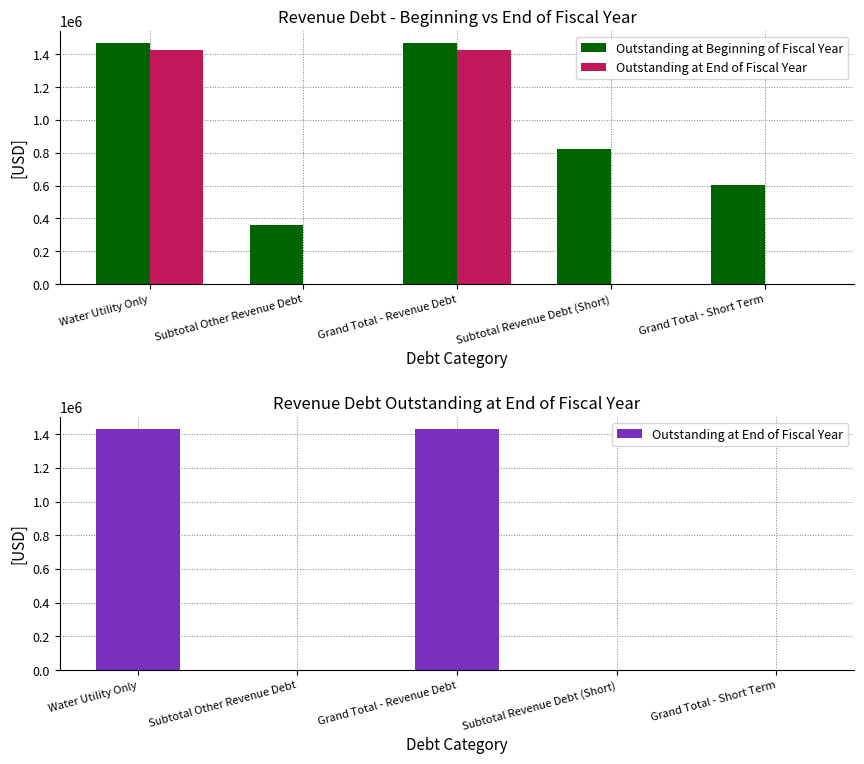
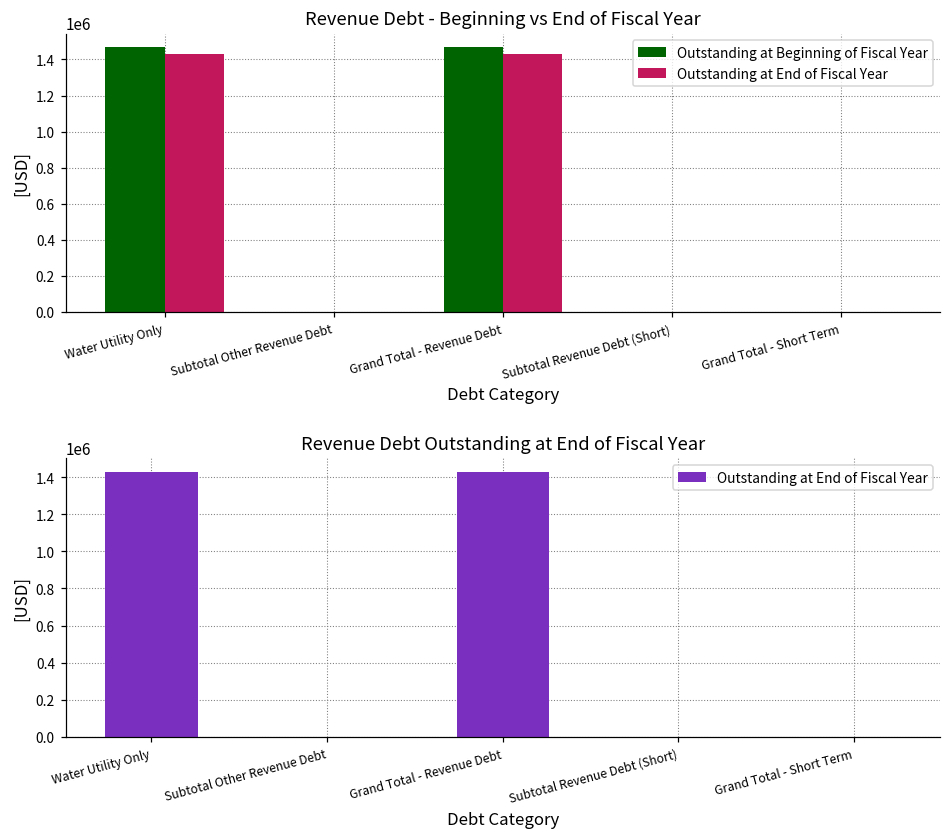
Revenue Debt - Beginning vs End of Fiscal Year, Outstanding at Beginning of Fiscal Year, Subtotal Other Revenue Debt: 360000 -> 0
Revenue Debt - Beginning vs End of Fiscal Year, Outstanding at Beginning of Fiscal Year, Subtotal Revenue Debt (Short): 830000 -> 0
Revenue Debt - Beginning vs End of Fiscal Year, Outstanding at Beginning of Fiscal Year, Grand Total - Short Term: 610000 -> 0
